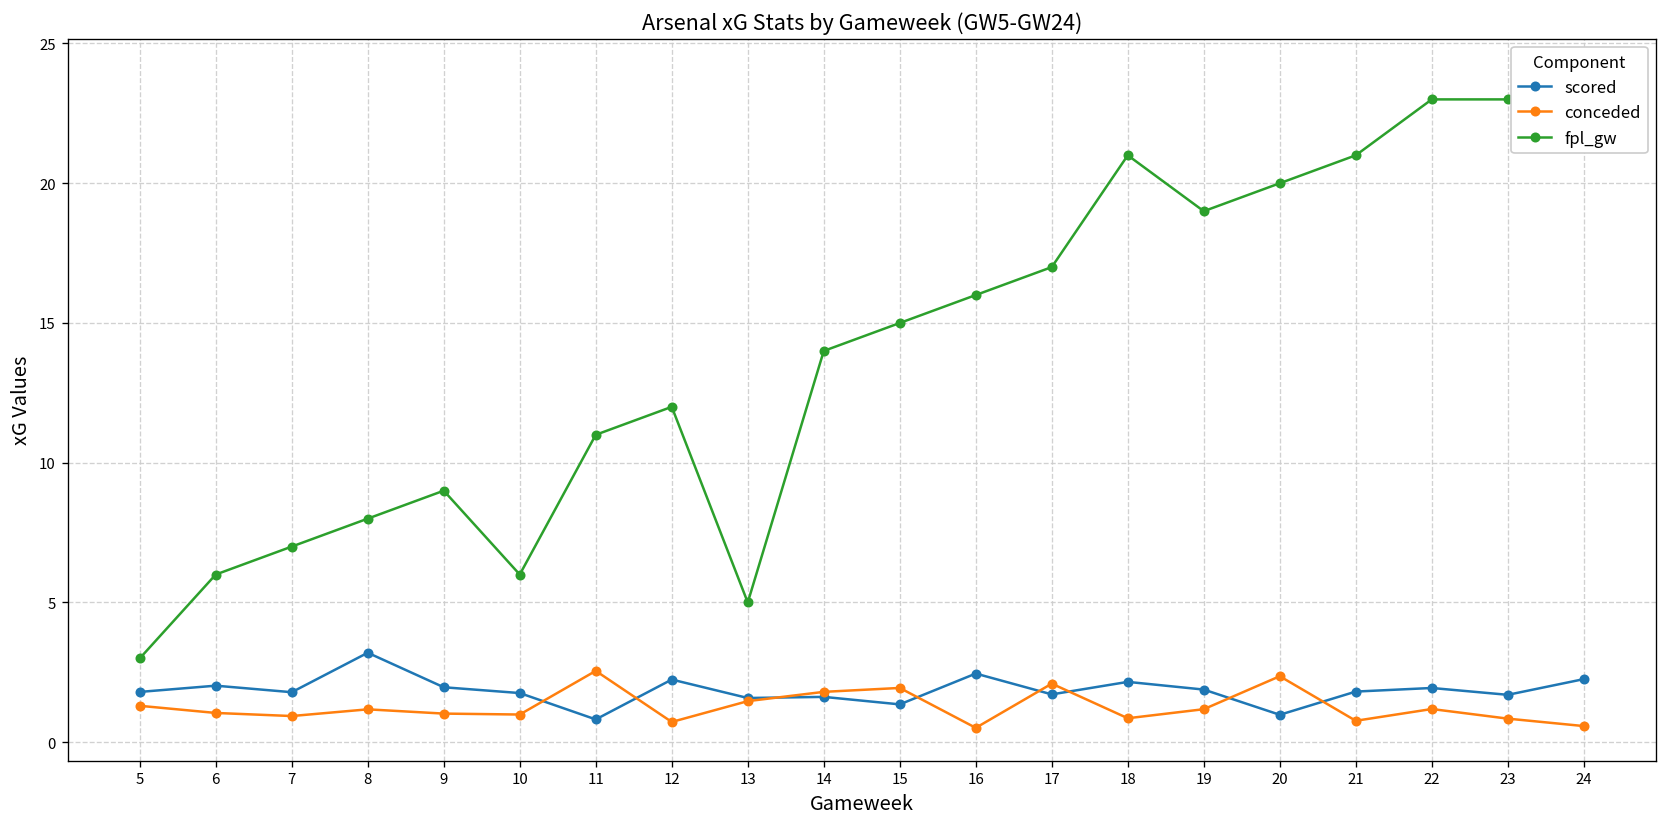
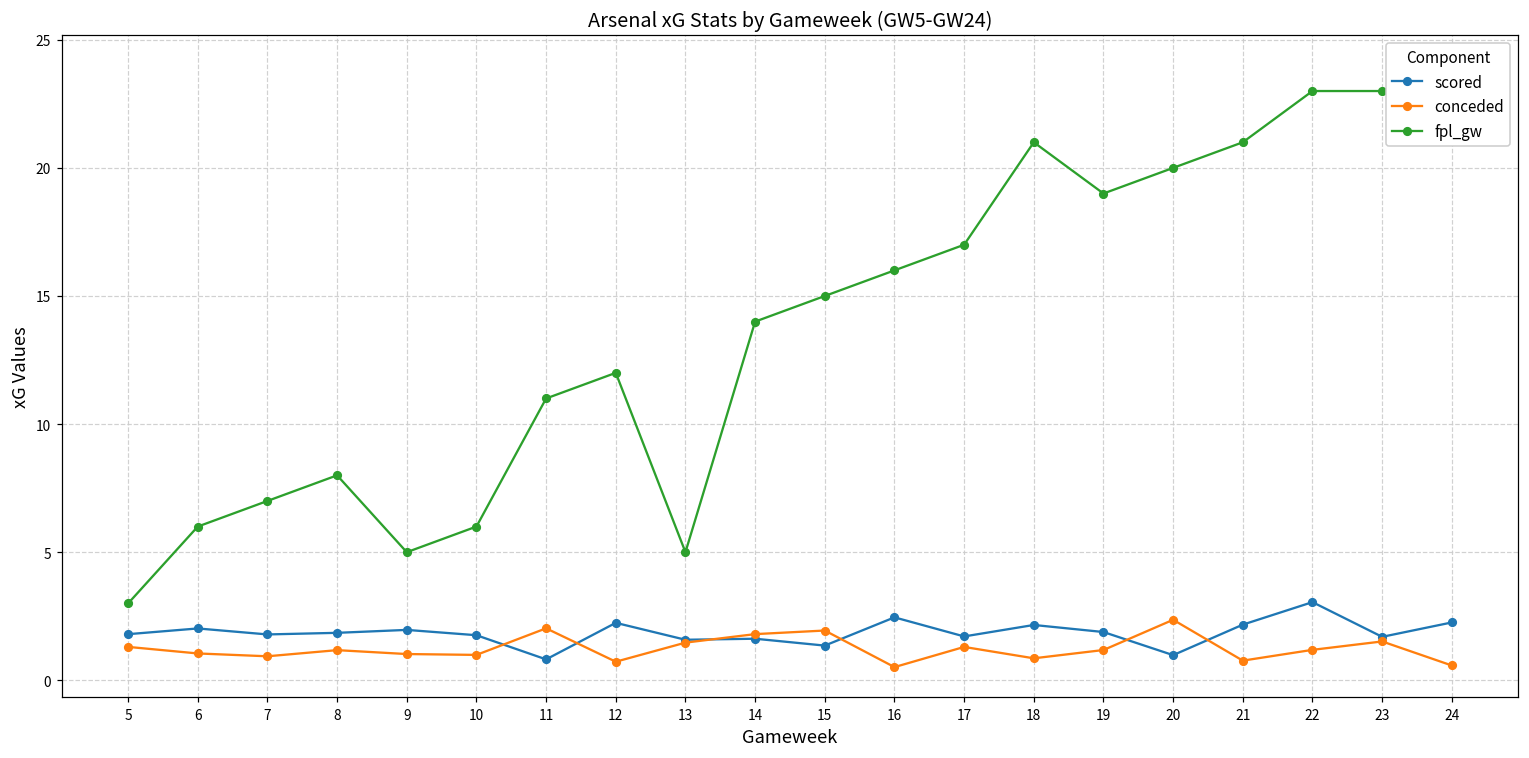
scored, 8: 3.2 -> 1.9
fpl_gw, 9: 9 -> 5
conceded, 11: 2.6 -> 2.0
conceded, 17: 2.1 -> 1.3
scored, 21: 1.8 -> 2.2
scored, 22: 1.9 -> 3.1
conceded, 23: 0.8 -> 1.5
